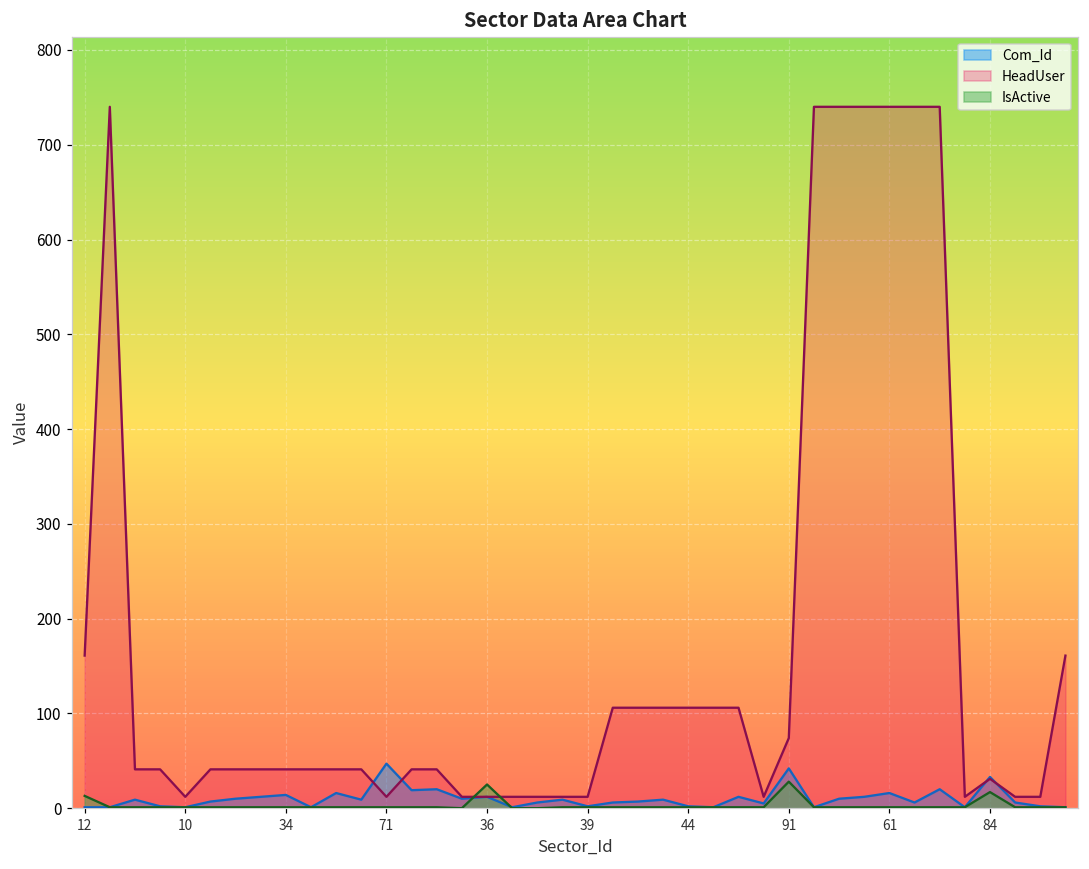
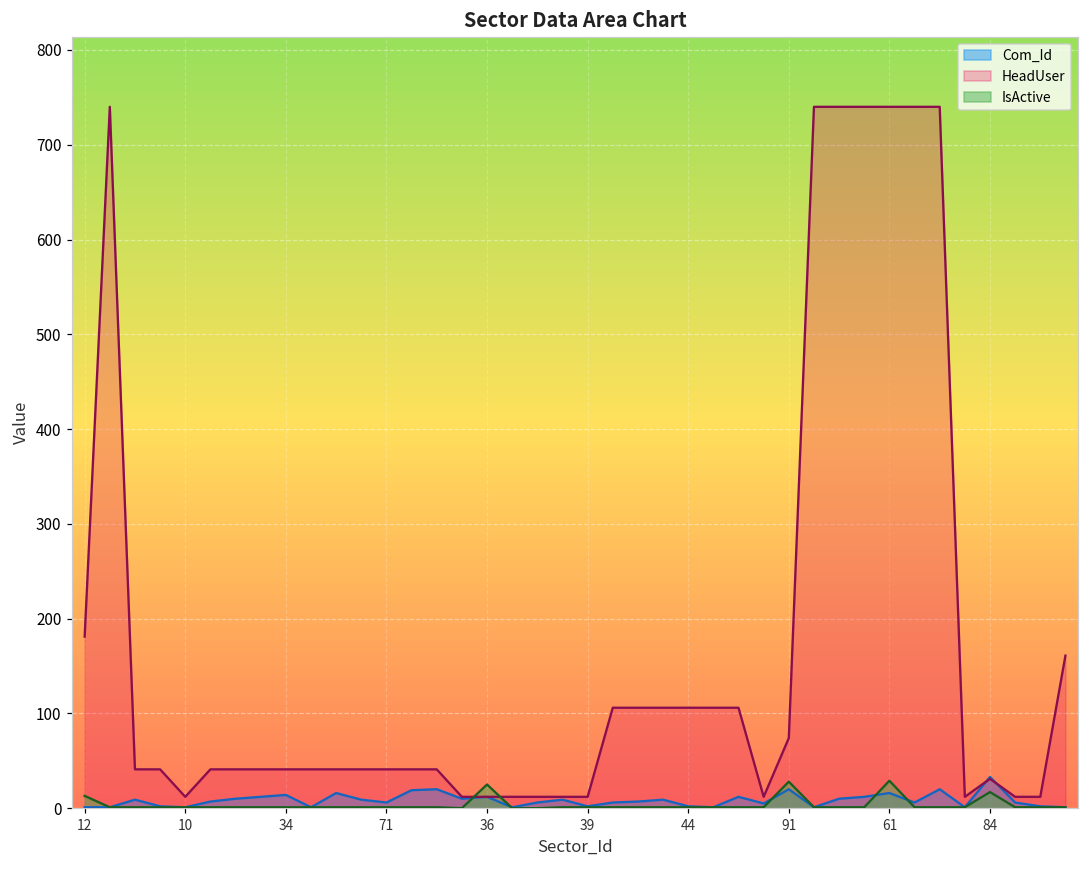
HeadUser, 12: 160 -> 180
Com_Id, 71: 50 -> 10
HeadUser, 71: 10 -> 40
Com_Id, 91: 40 -> 20
IsActive, 61: 0 -> 30
